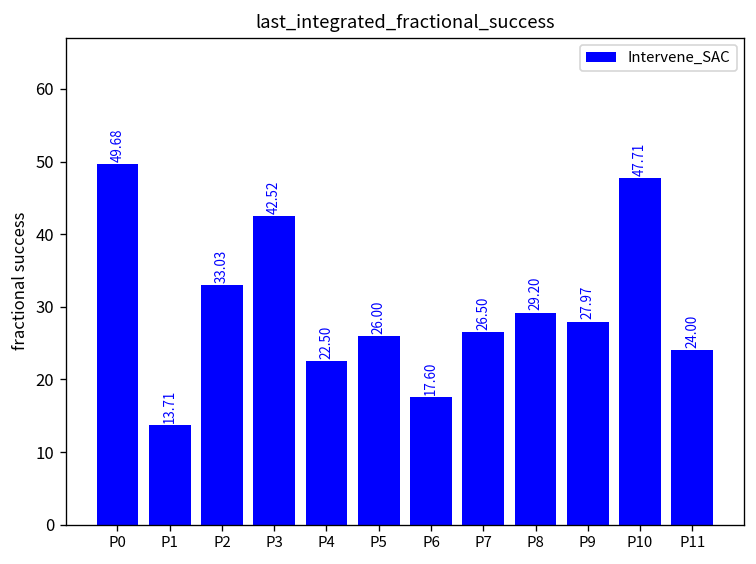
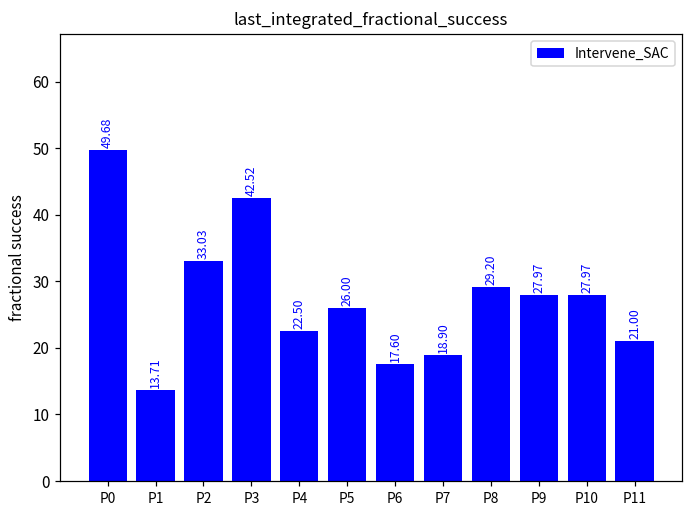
P7: 26.50 -> 18.90
P10: 47.71 -> 27.97
P11: 24.00 -> 21.00
